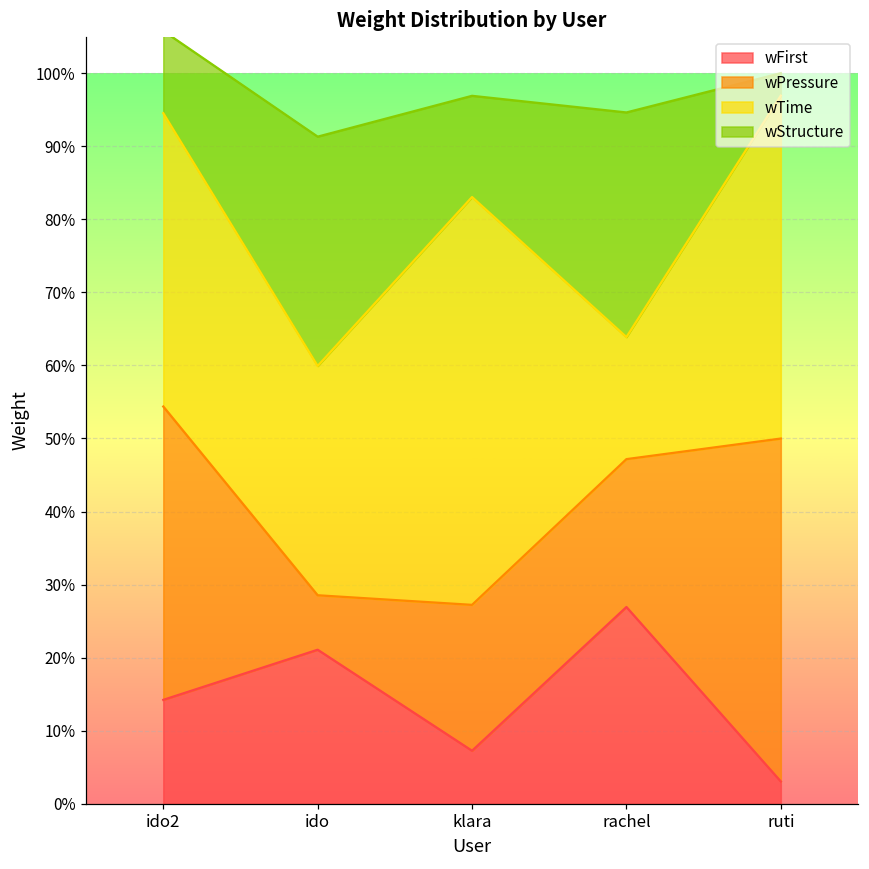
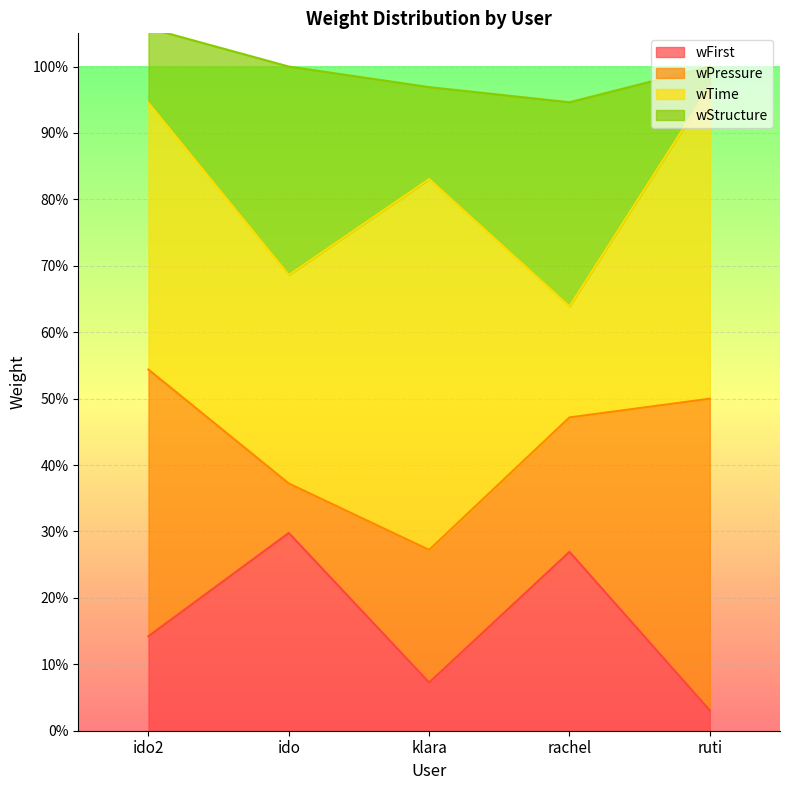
wFirst, ido: 21% -> 30%
